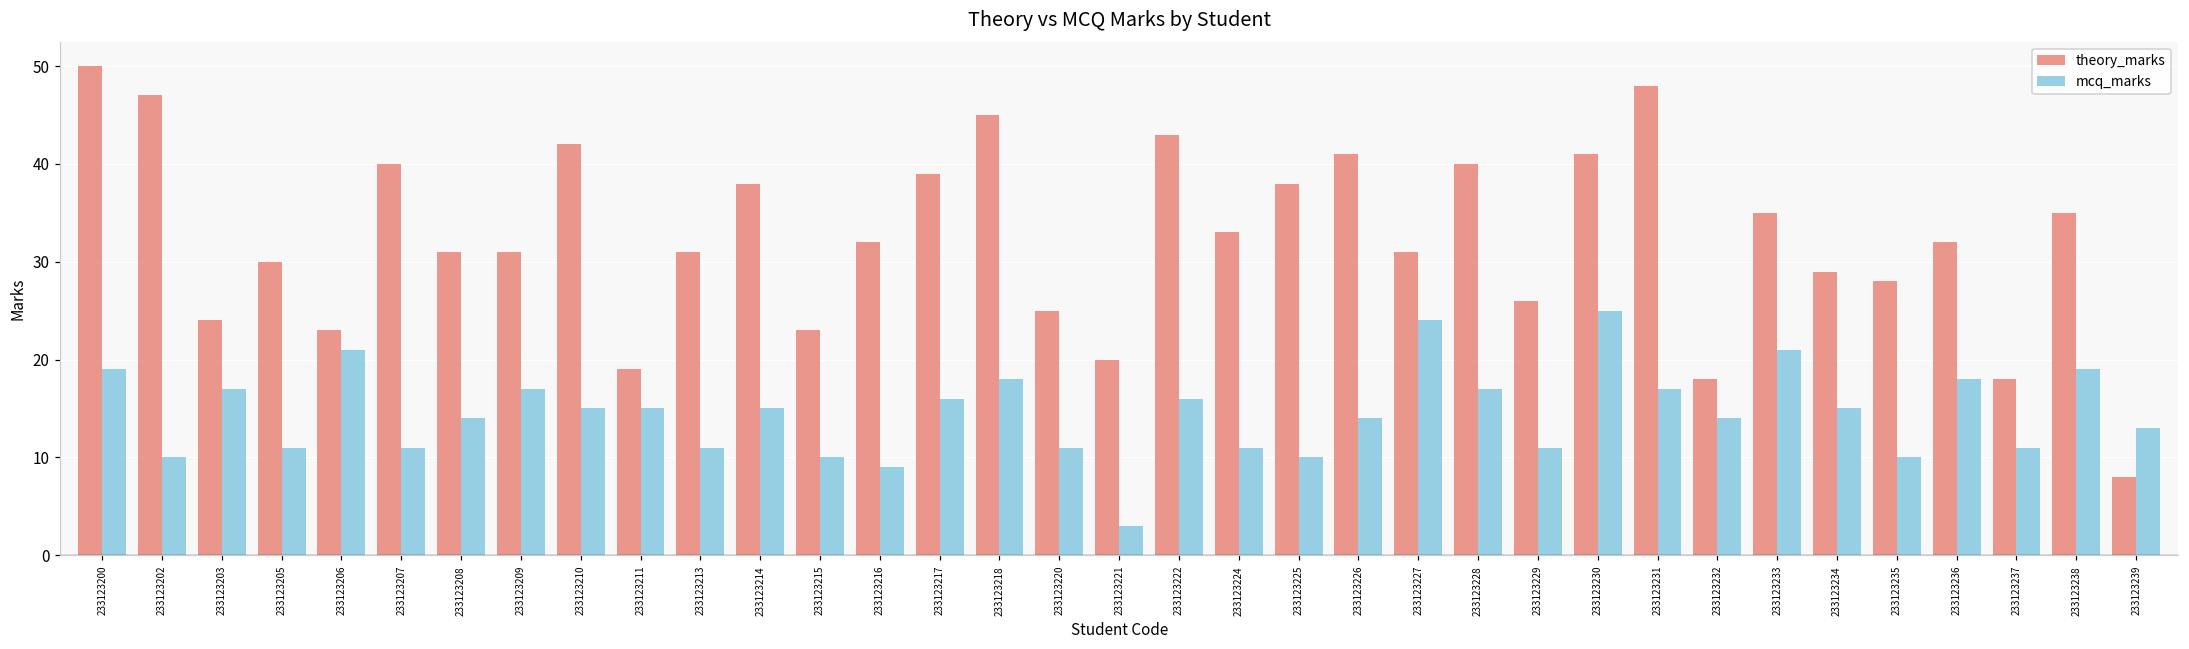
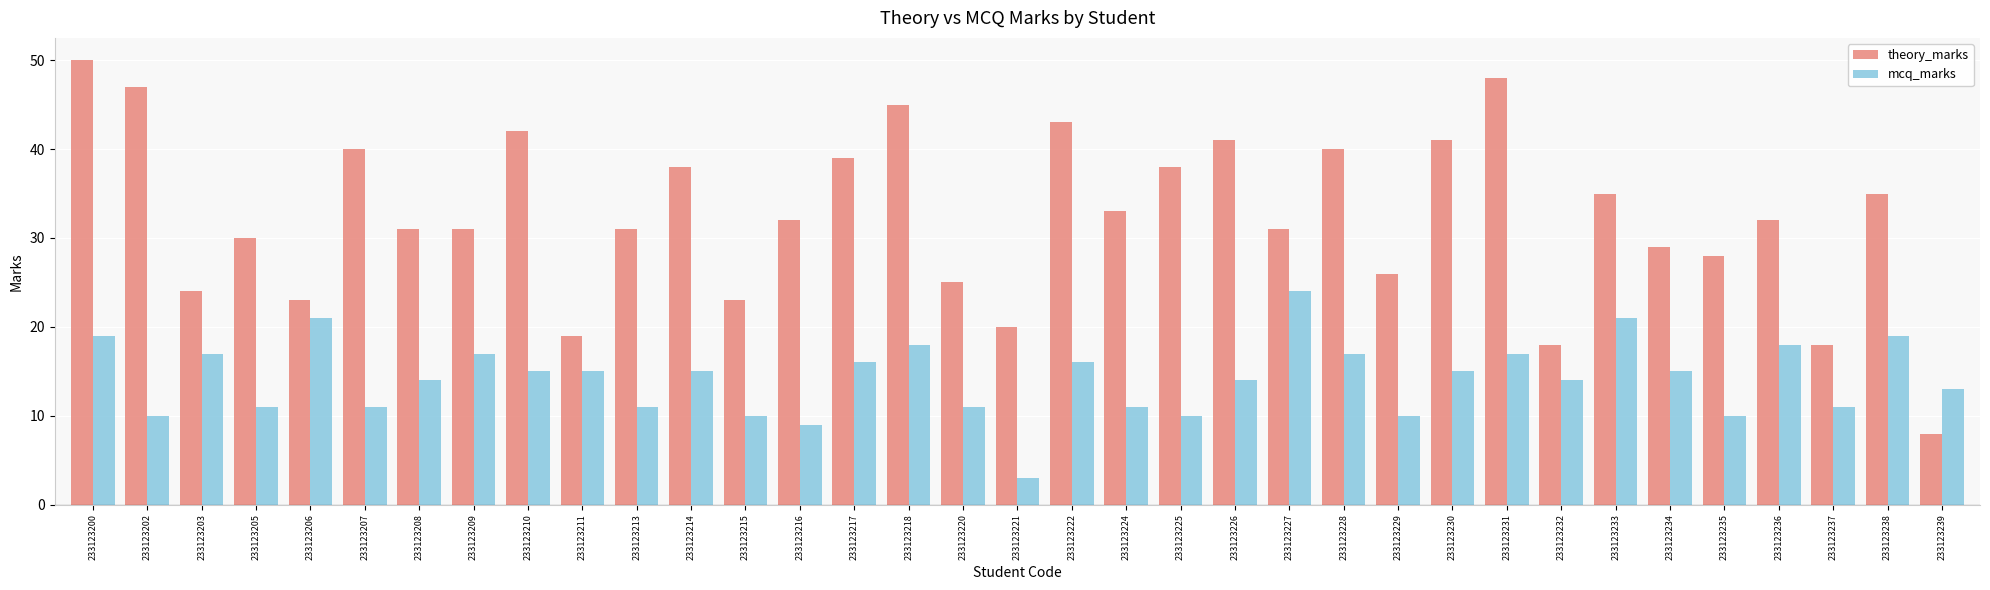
mcq_marks, 233123229: 11 -> 10
mcq_marks, 233123230: 25 -> 15
